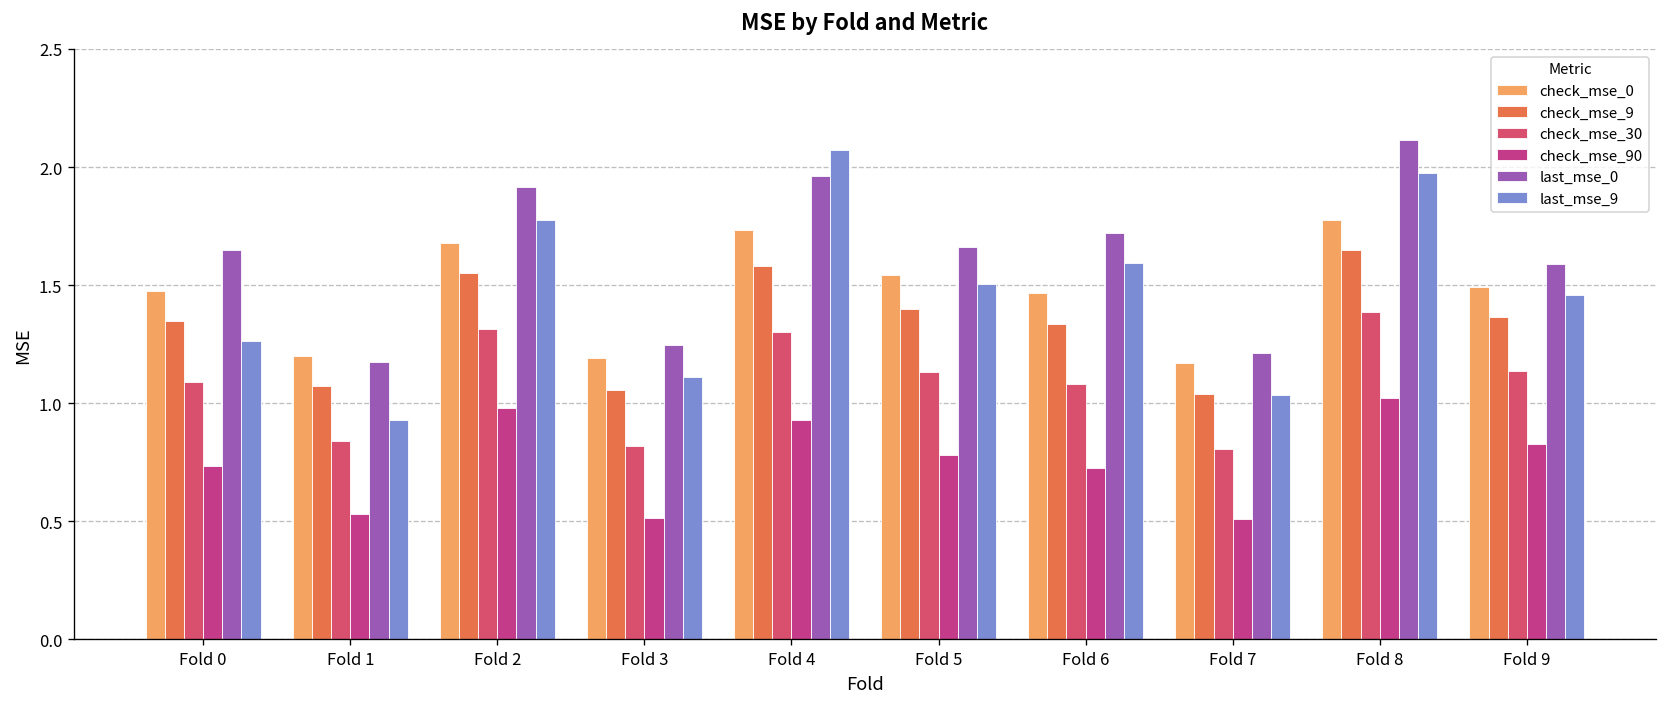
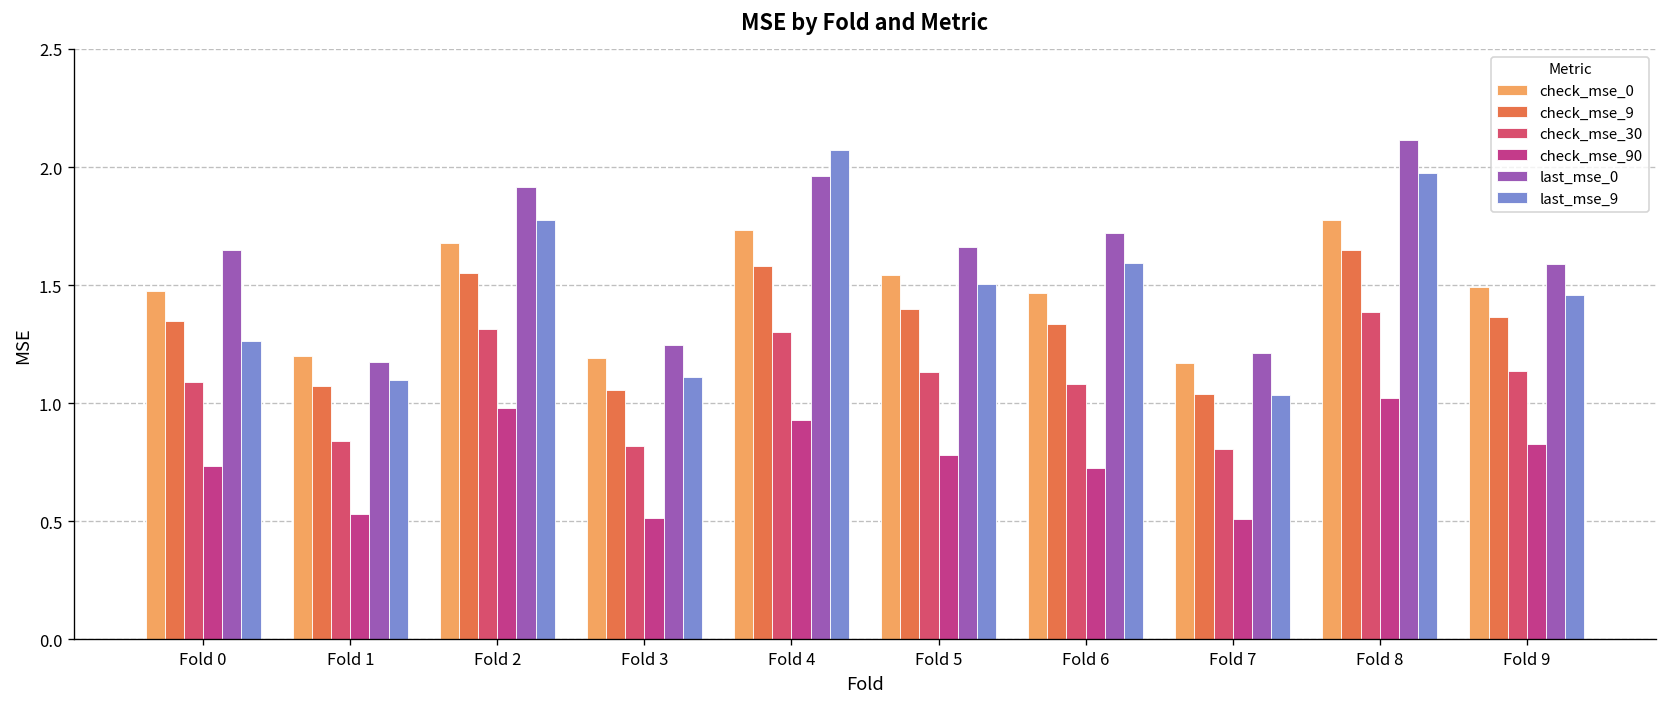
last_mse_9, Fold 1: 0.93 -> 1.10
